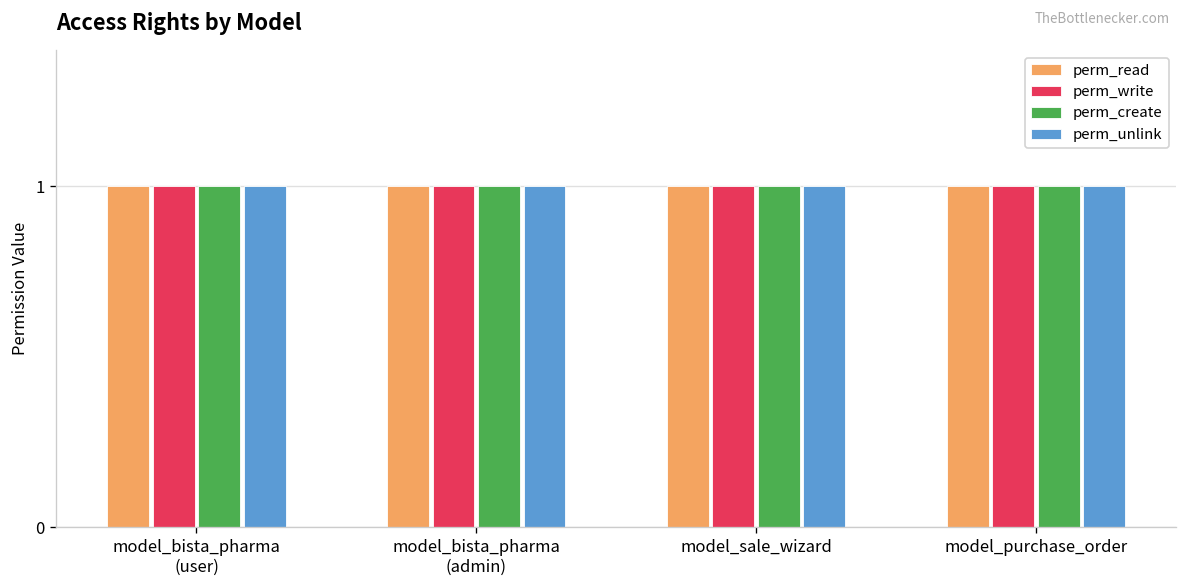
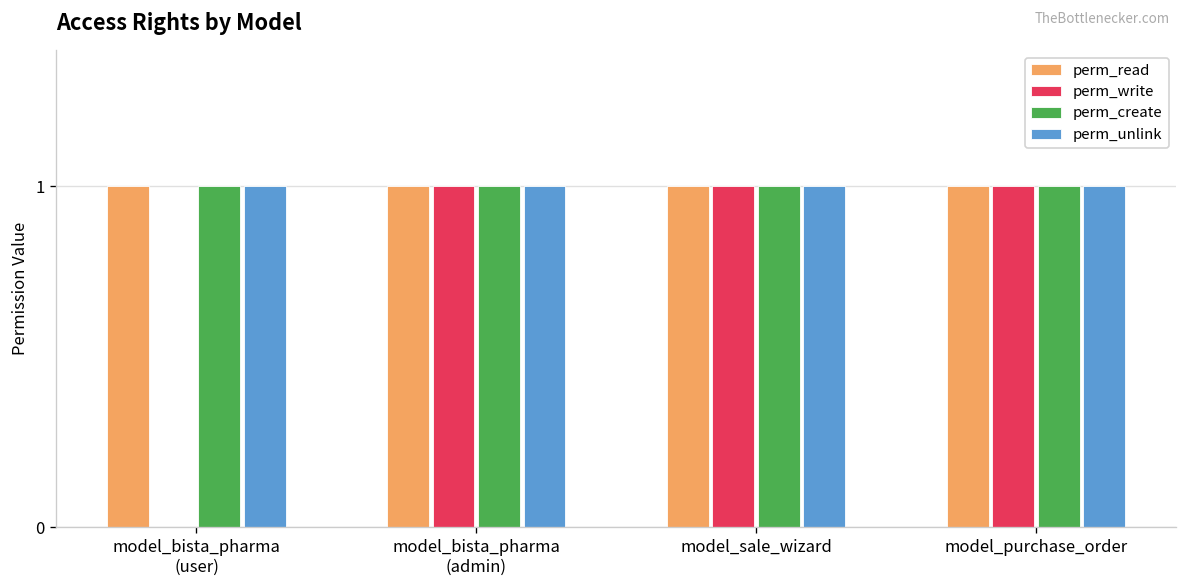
perm_write, model_bista_pharma (user): 1 -> 0
